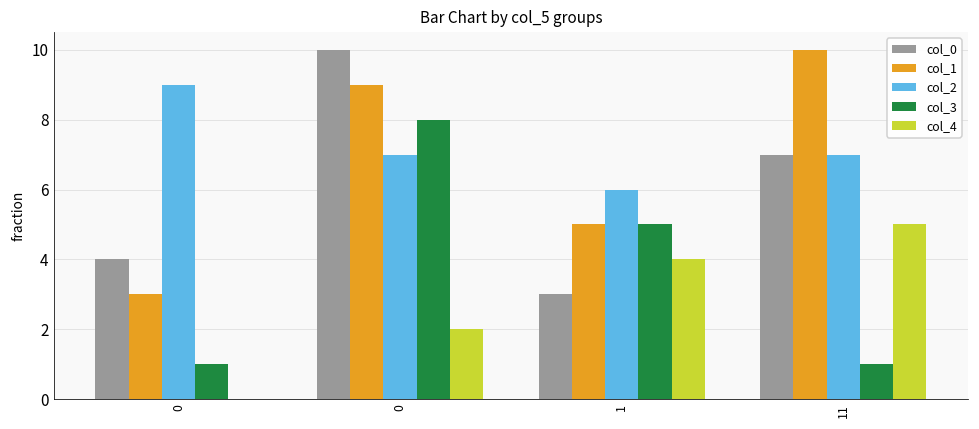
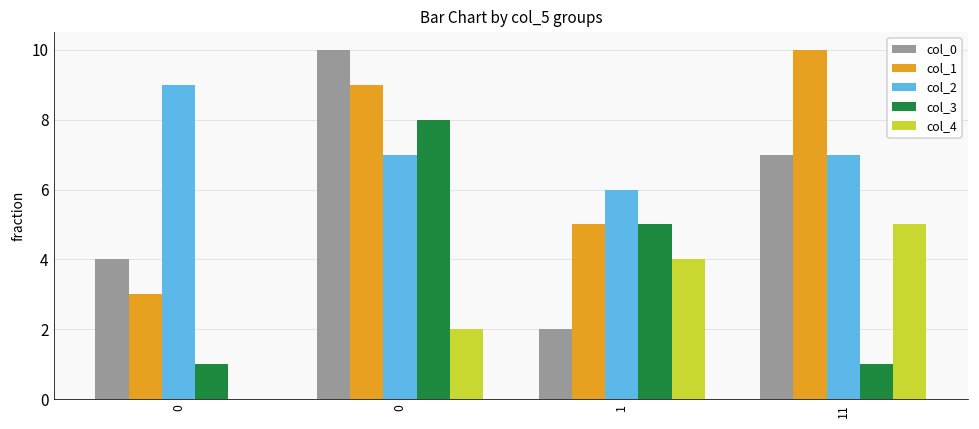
col_0, 1: 3 -> 2
